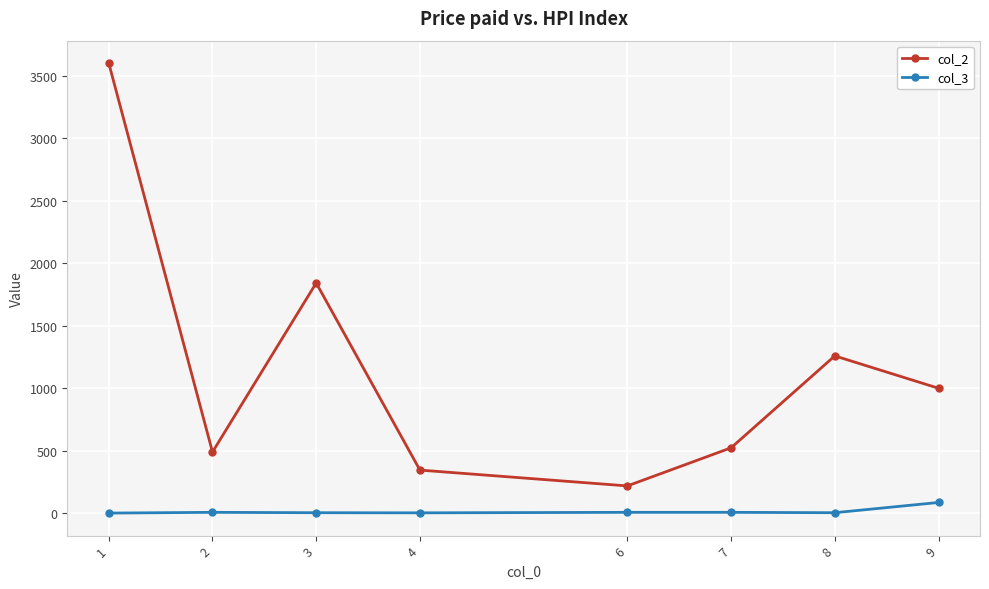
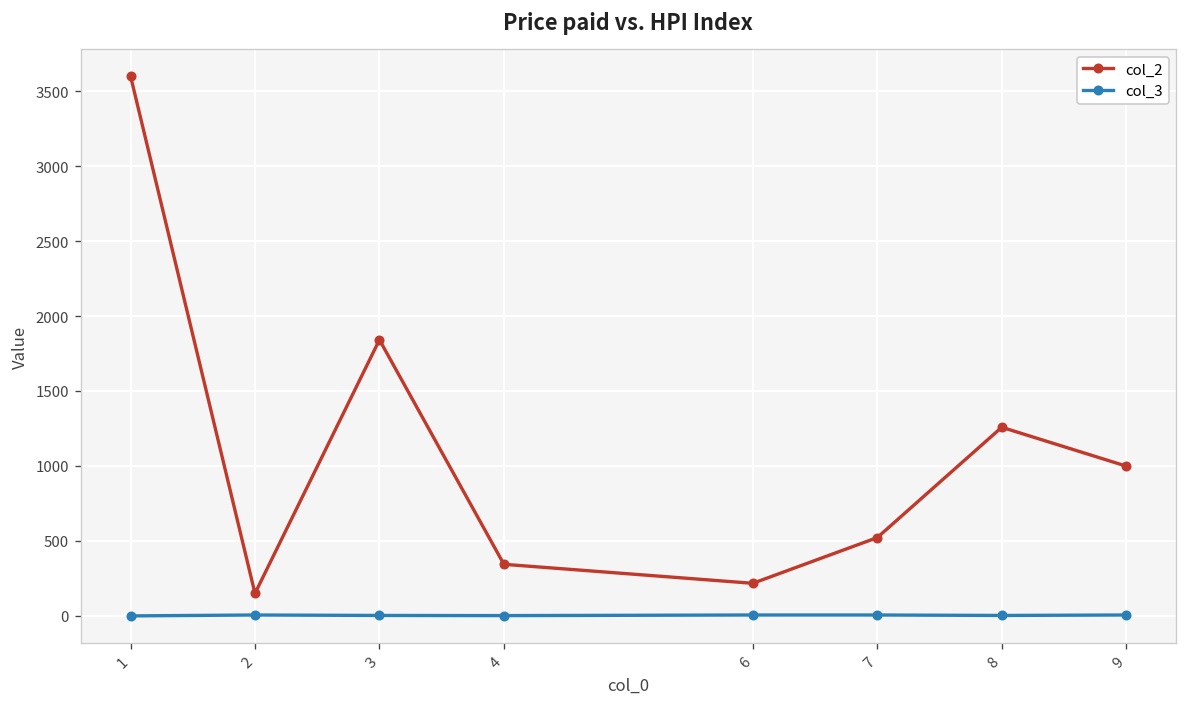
col_2, 2: 490 -> 150
col_3, 9: 90 -> 10
